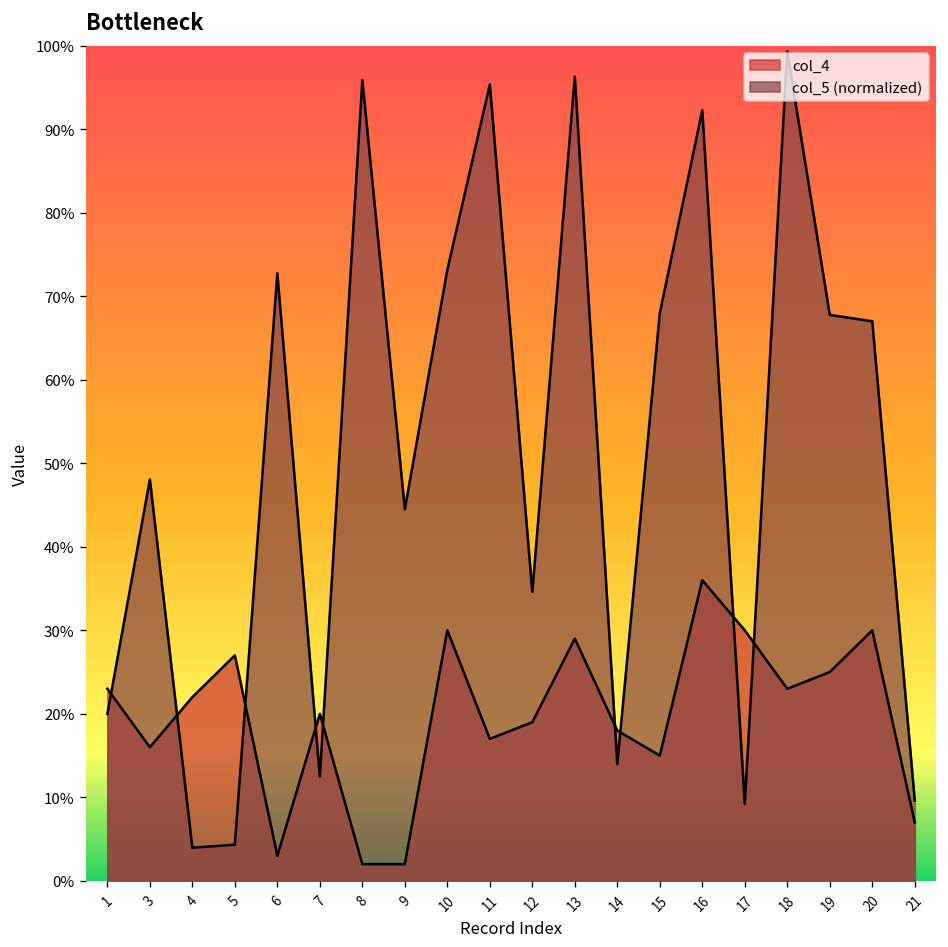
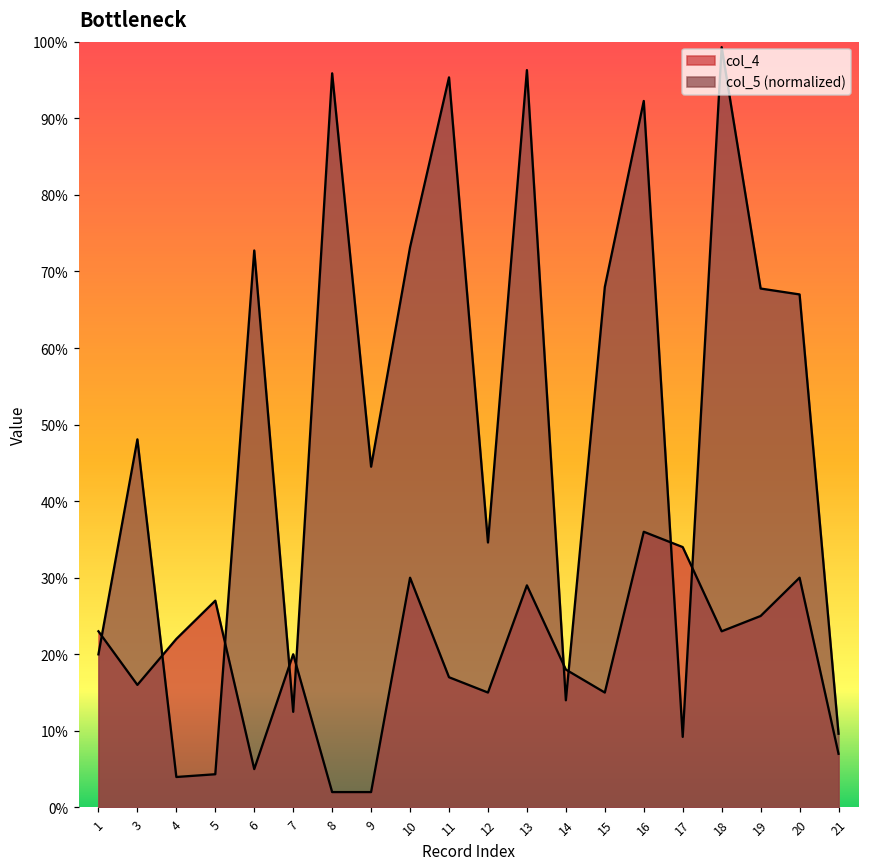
col_4, 6: 3% -> 5%
col_4, 12: 19% -> 15%
col_4, 17: 30% -> 34%
